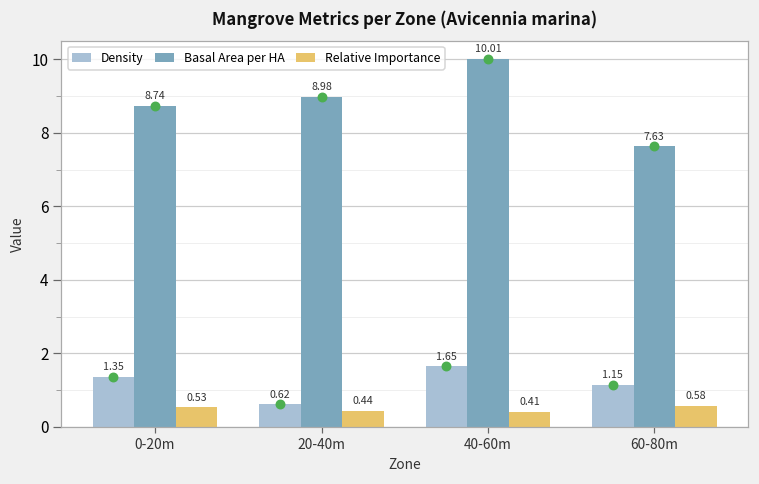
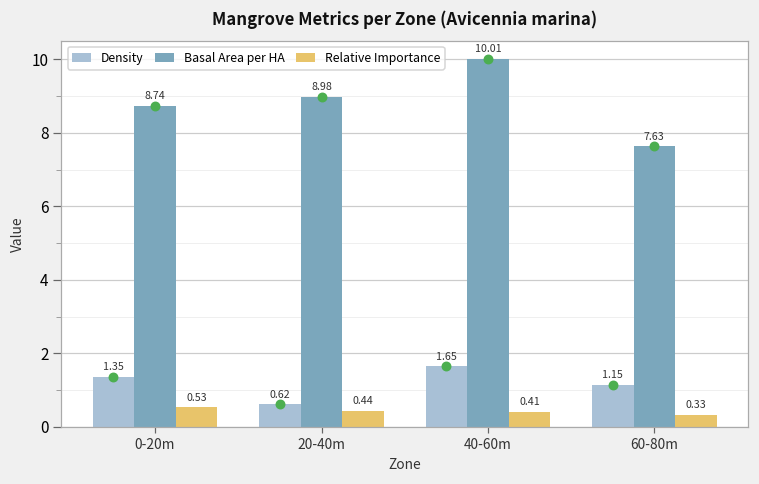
Relative Importance, 60-80m: 0.58 -> 0.33
